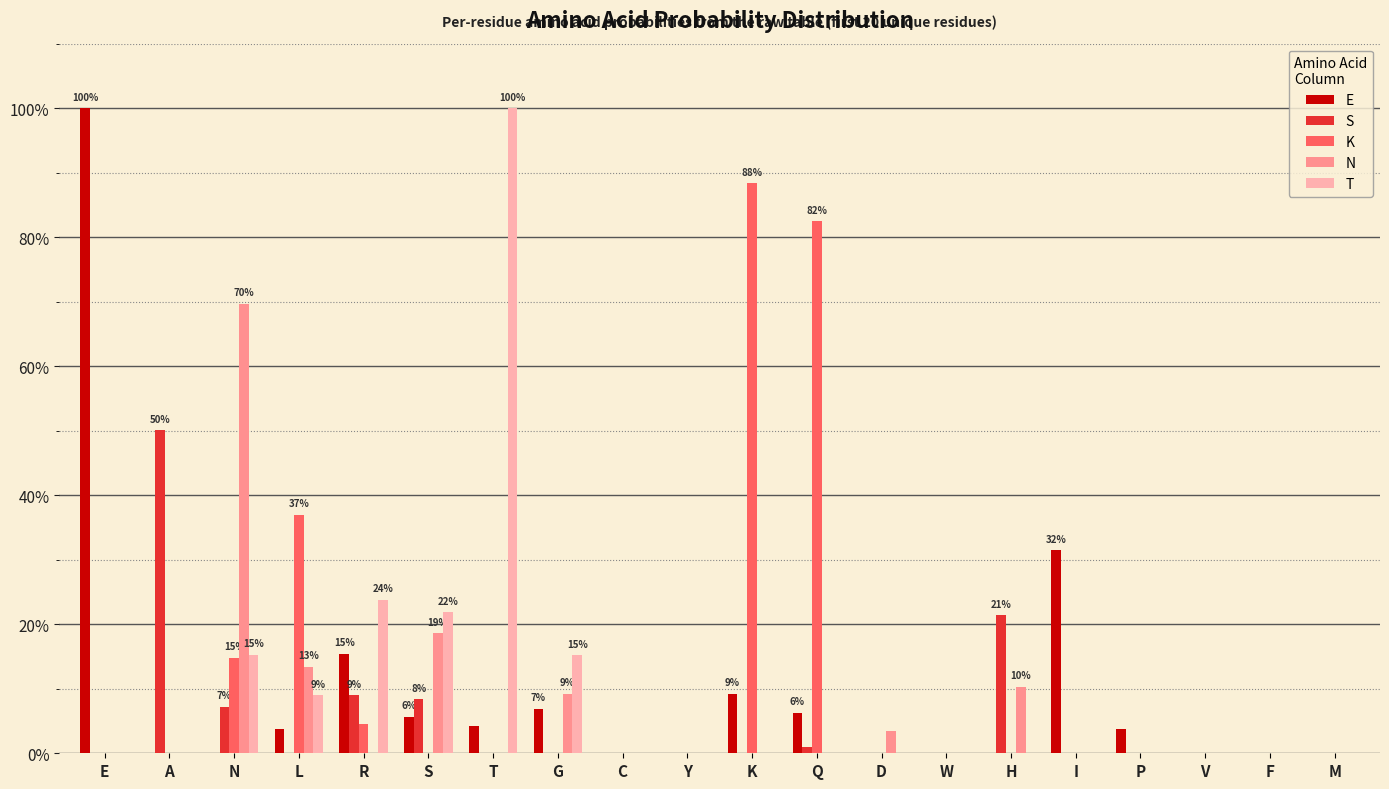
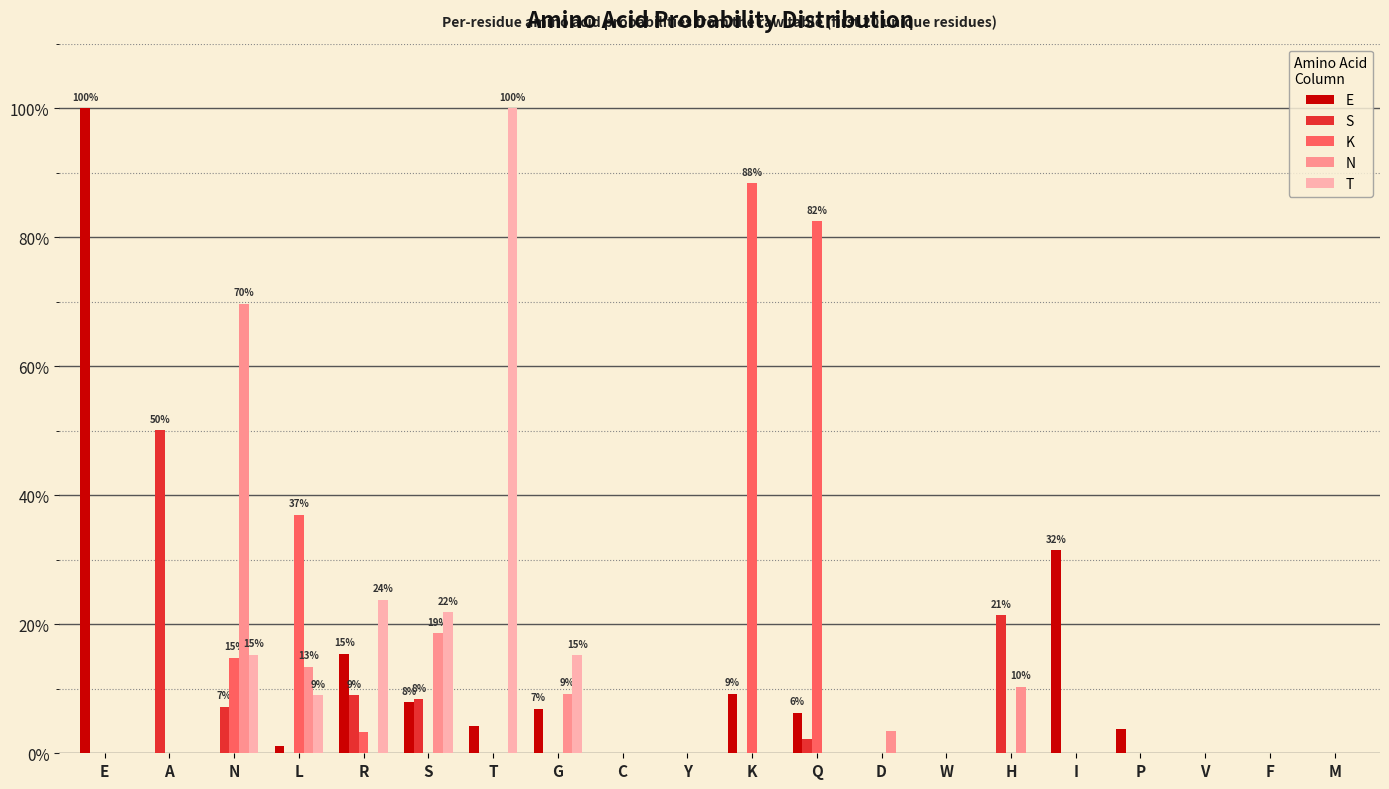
E, L: 4% -> 1%
K, R: 5% -> 3%
E, S: 6% -> 8%
S, Q: 1% -> 2%
